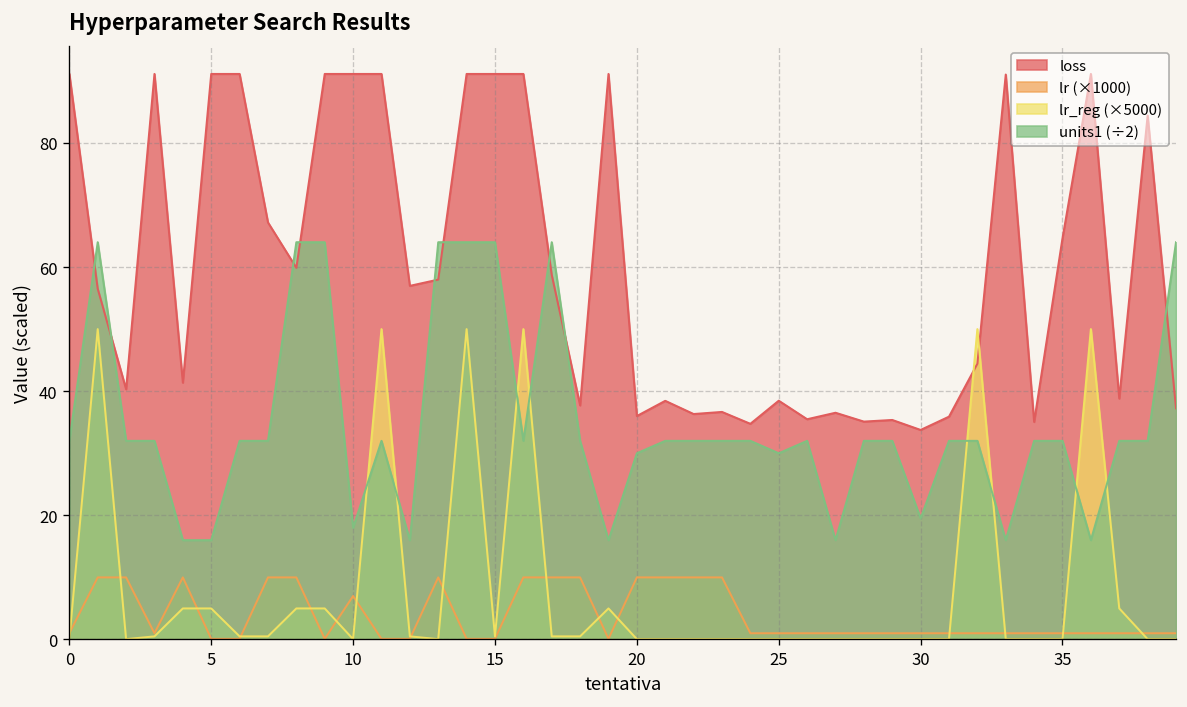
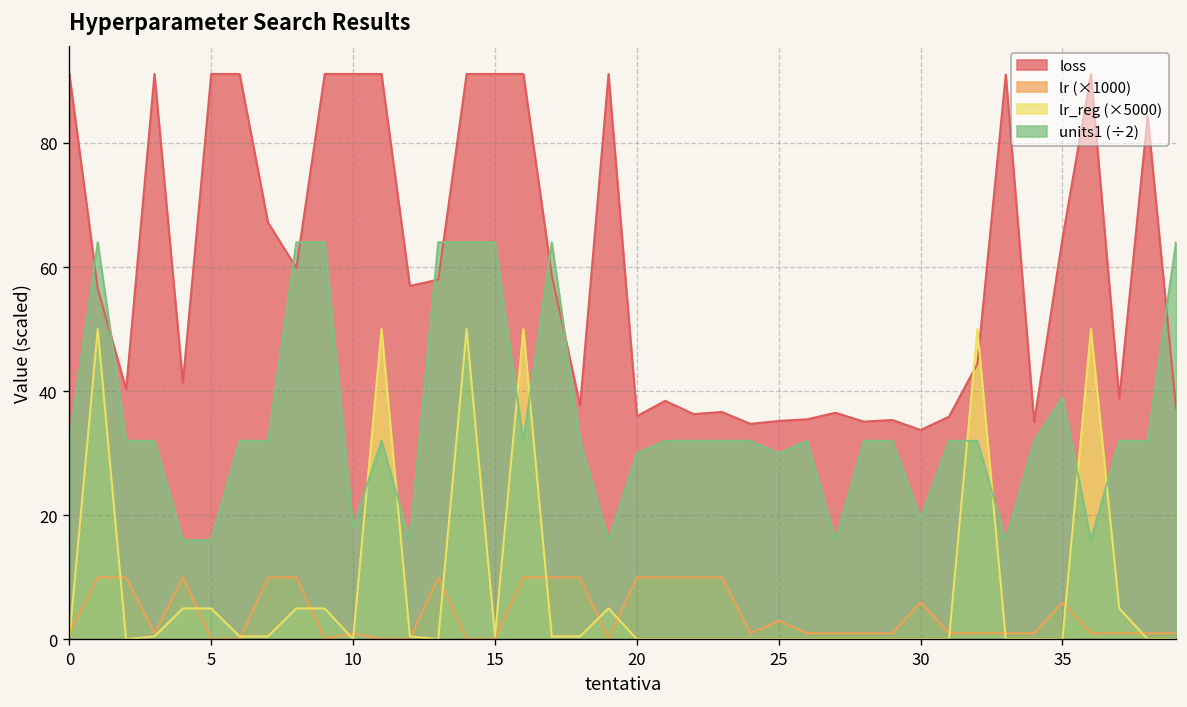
lr (×1000), 10: 7 -> 1
loss, 25: 38 -> 35
lr (×1000), 25: 1 -> 3
lr (×1000), 30: 1 -> 6
lr (×1000), 35: 1 -> 6
units1 (÷2), 35: 32 -> 39
